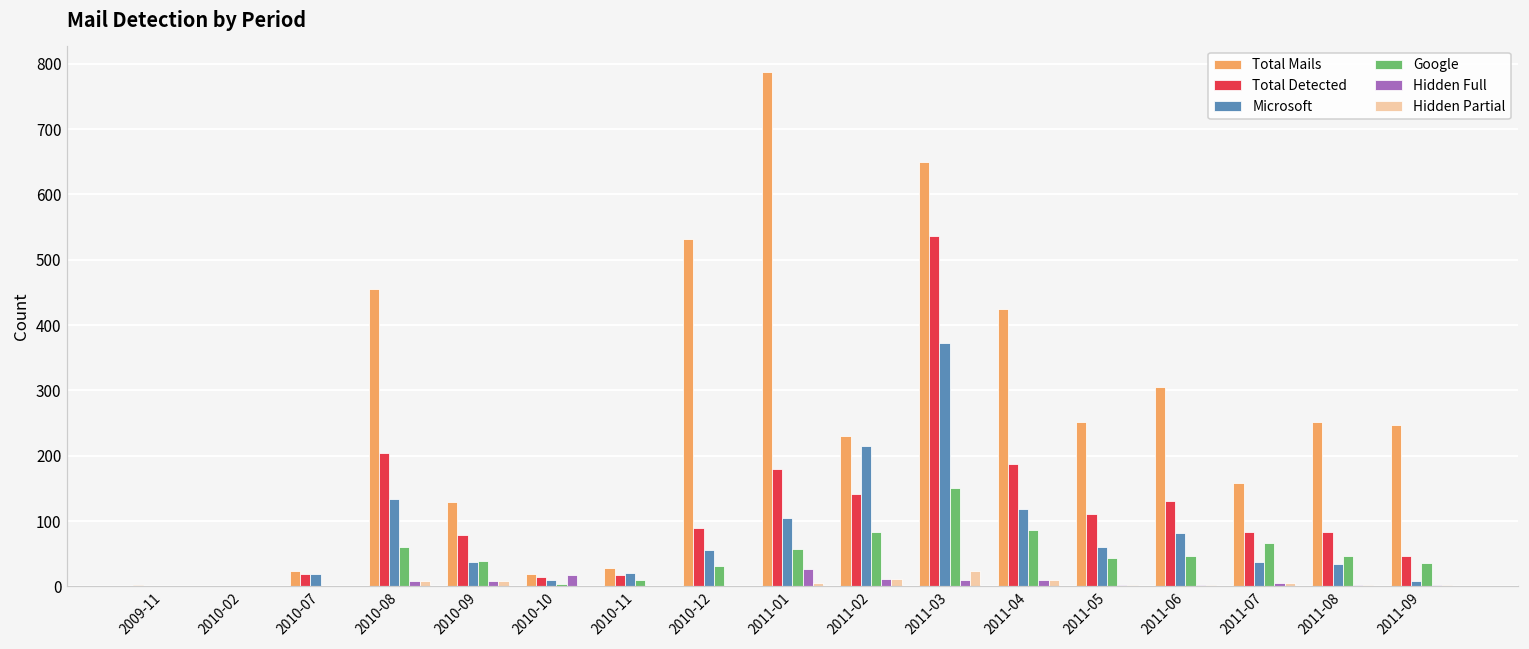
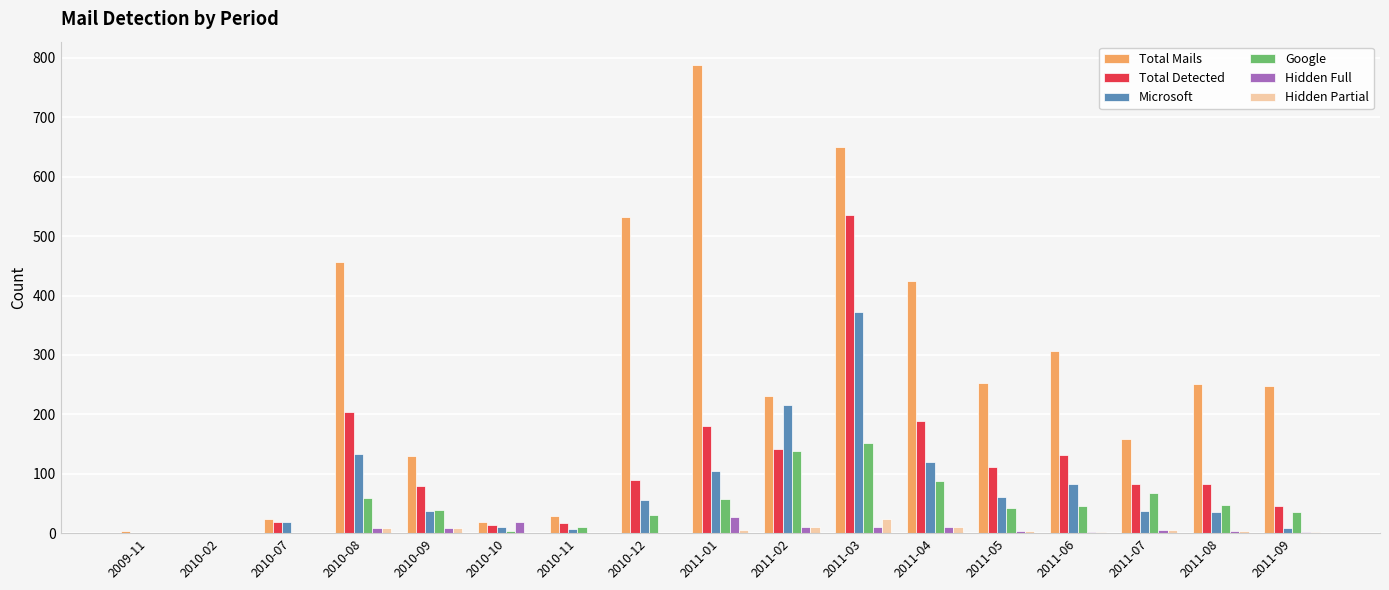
Microsoft, 2010-11: 20 -> 10
Google, 2011-02: 80 -> 140
